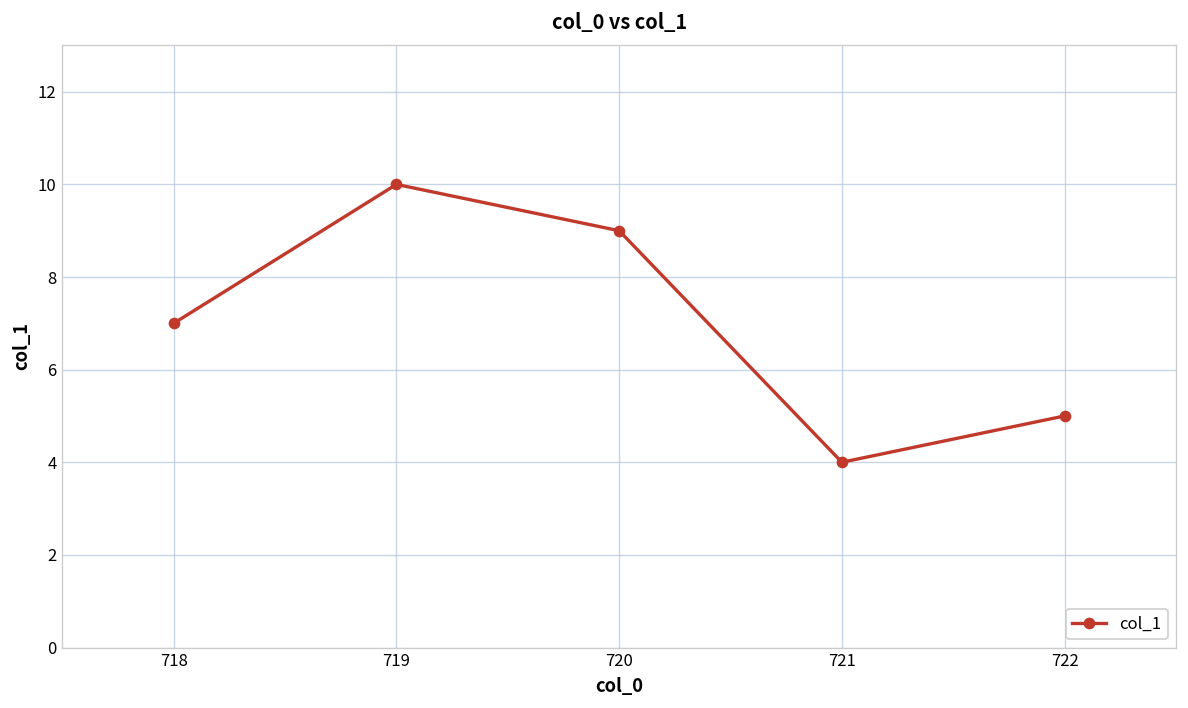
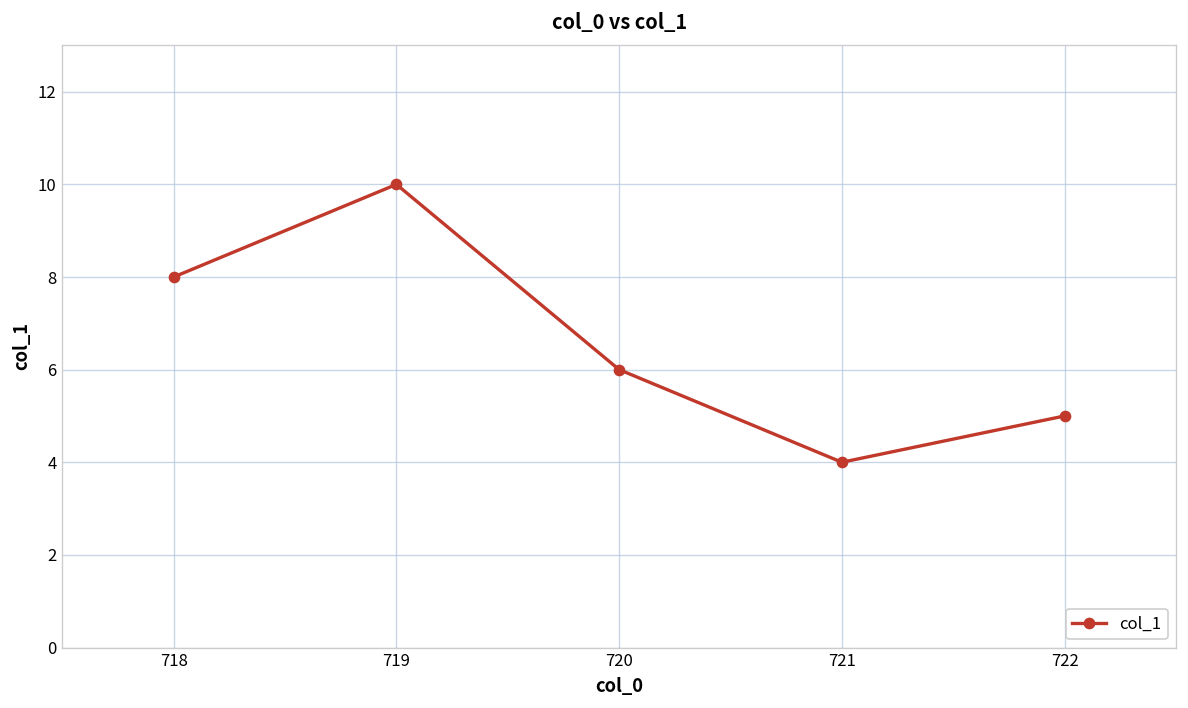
718: 7 -> 8
720: 9 -> 6
